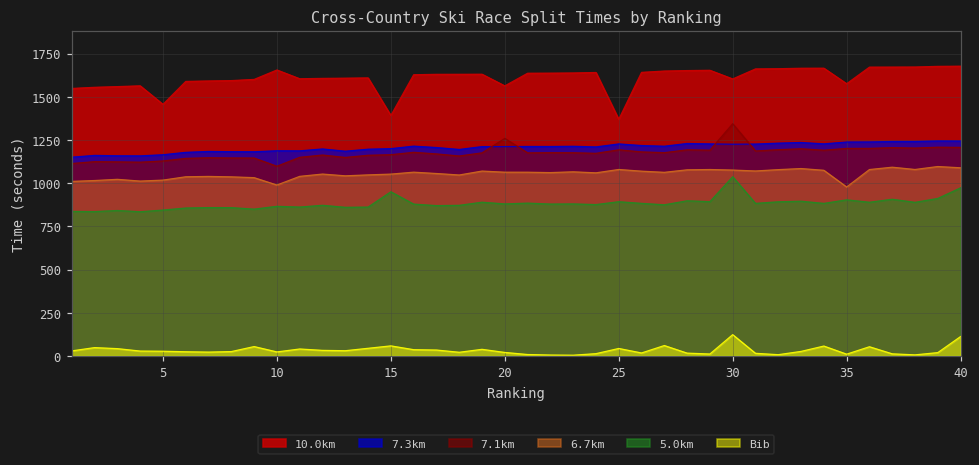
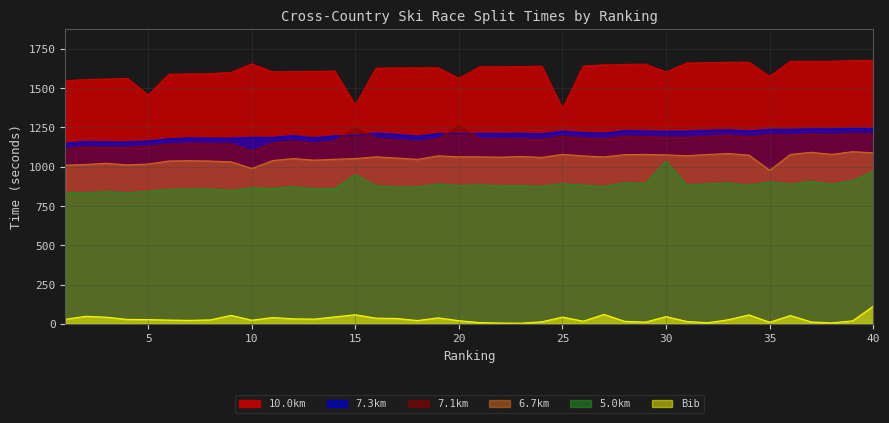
7.1km, 15: 1160 -> 1250
7.1km, 30: 1340 -> 1190
Bib, 30: 120 -> 50
